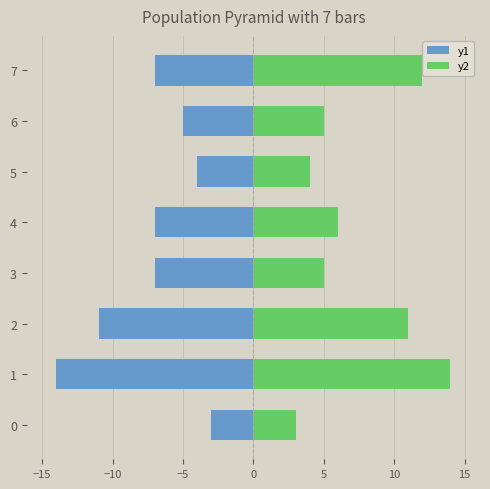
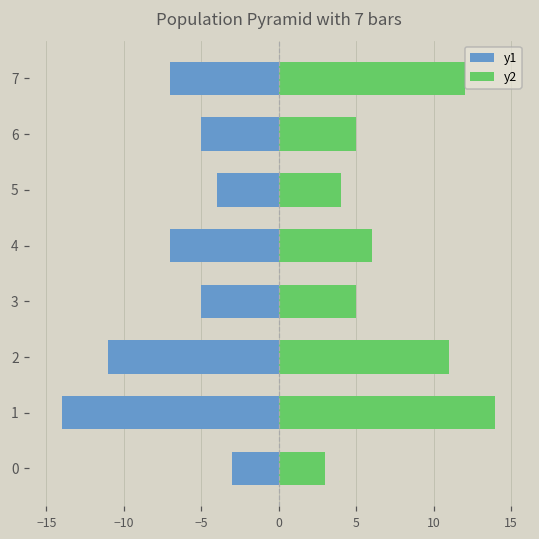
y1, 3: -7.0 -> -5.0
